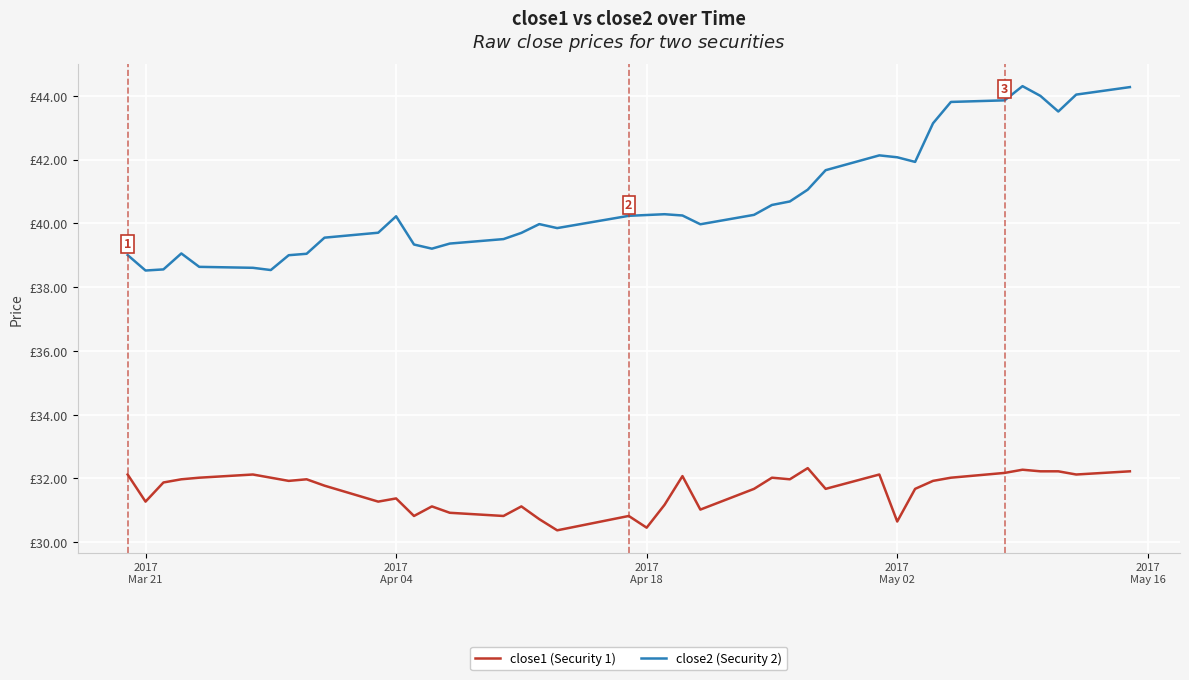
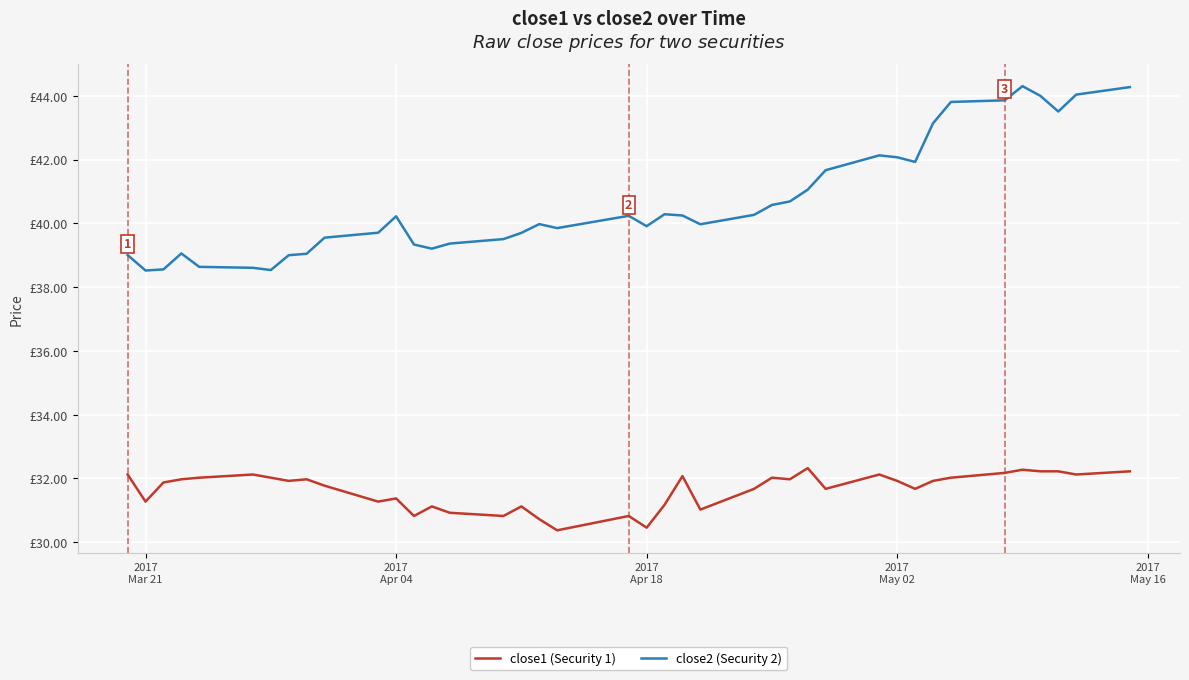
close2 (Security 2), 2017 Apr 18: £40.3 -> £39.9
close1 (Security 1), 2017 May 02: £30.7 -> £31.9
